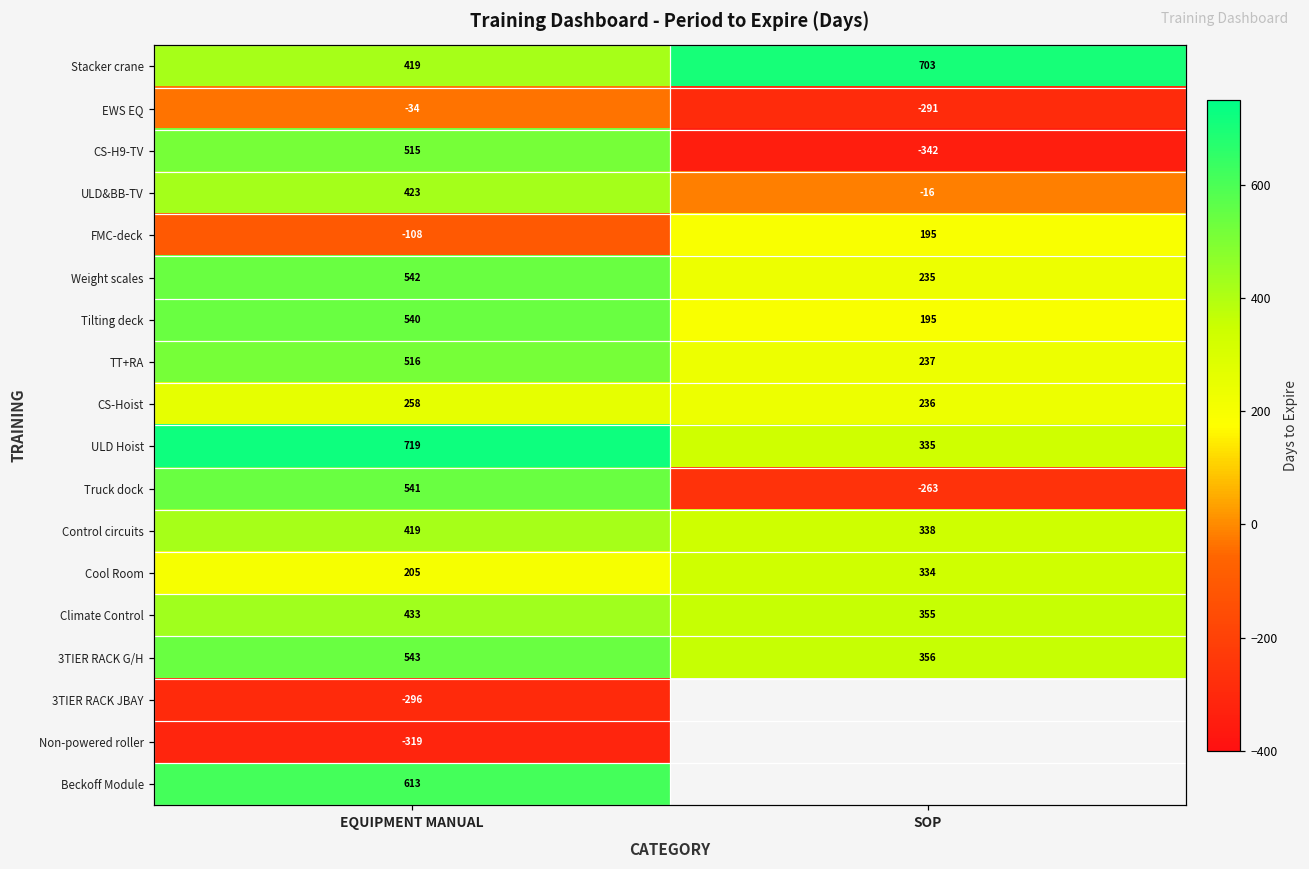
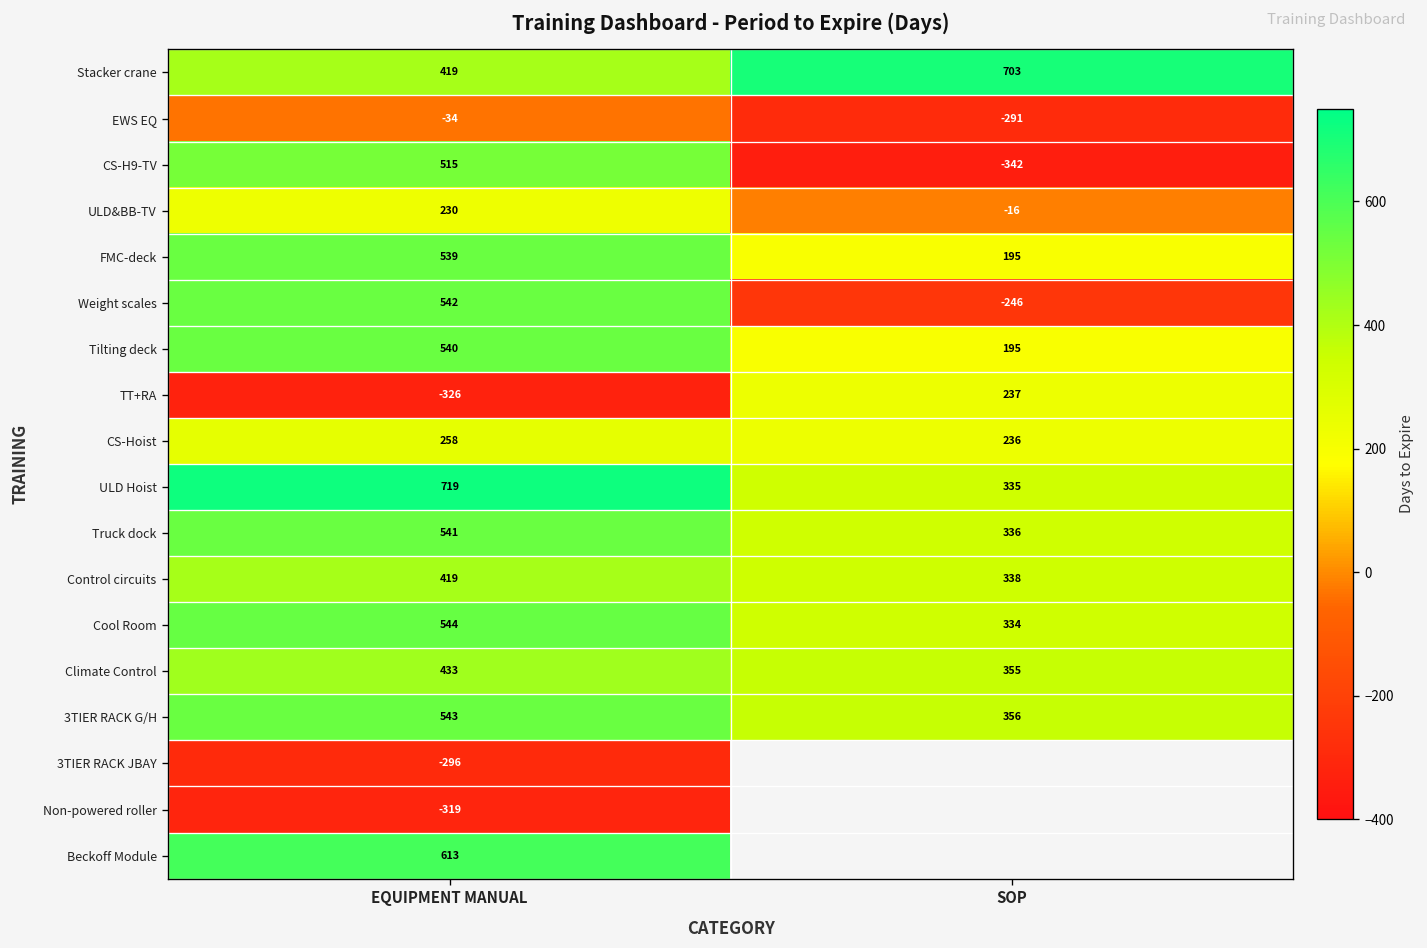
ULD&BB-TV, EQUIPMENT MANUAL: 423 -> 230
FMC-deck, EQUIPMENT MANUAL: -108 -> 539
Weight scales, SOP: 235 -> -246
TT+RA, EQUIPMENT MANUAL: 516 -> -326
Truck dock, SOP: -263 -> 336
Cool Room, EQUIPMENT MANUAL: 205 -> 544
